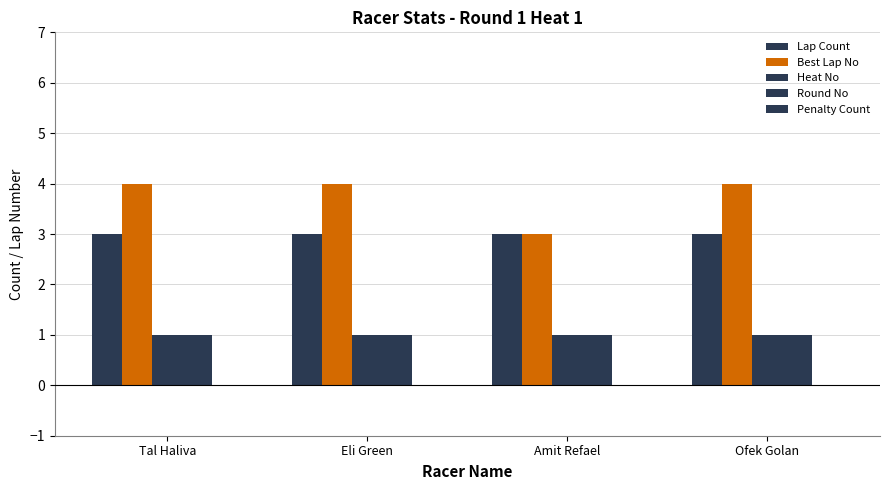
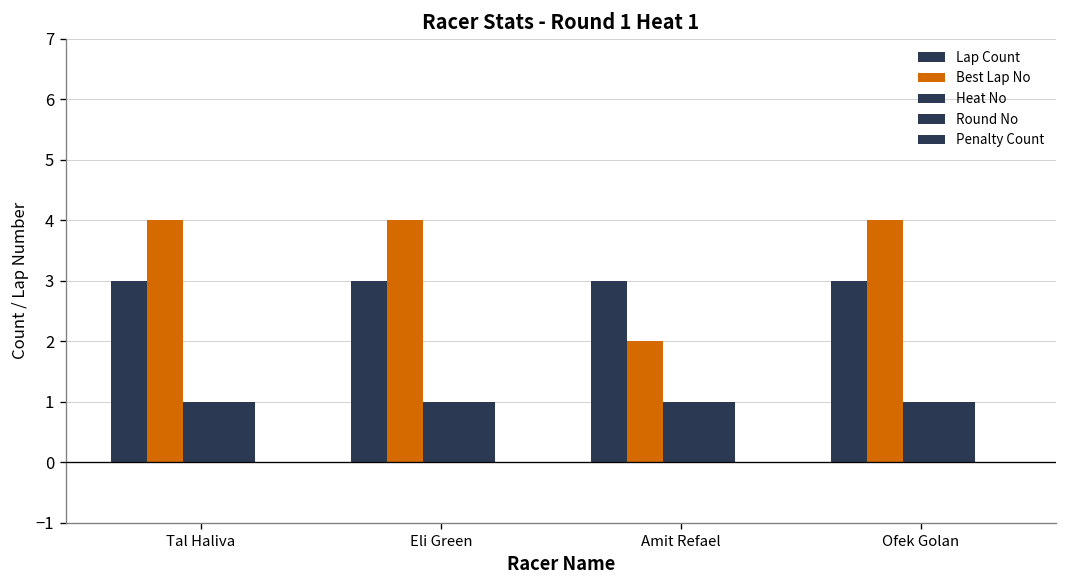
Best Lap No, Amit Refael: 3 -> 2
